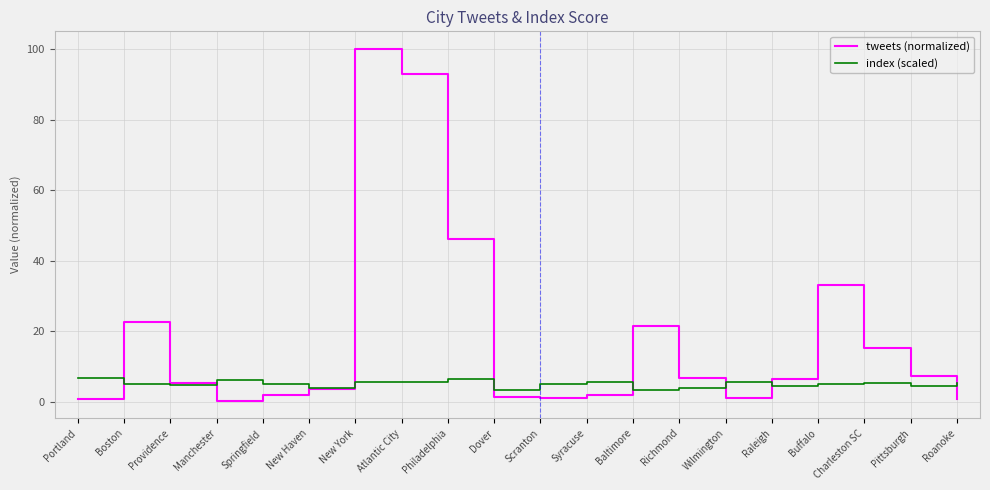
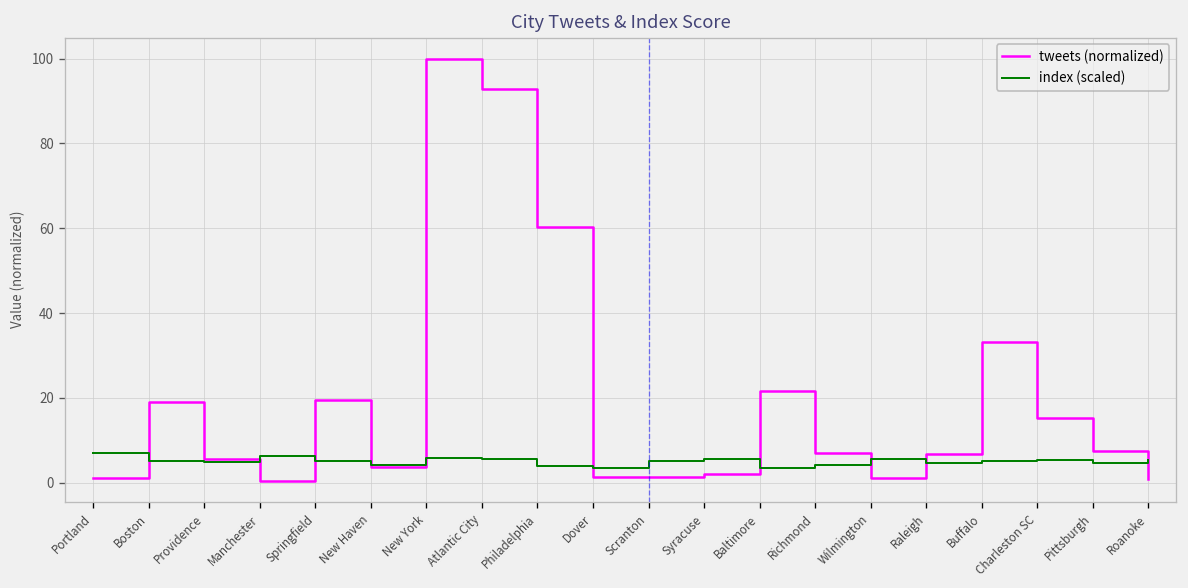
tweets (normalized), Boston: 23 -> 19
tweets (normalized), Springfield: 2 -> 19
tweets (normalized), Philadelphia: 46 -> 60
index (scaled), Philadelphia: 7 -> 4
